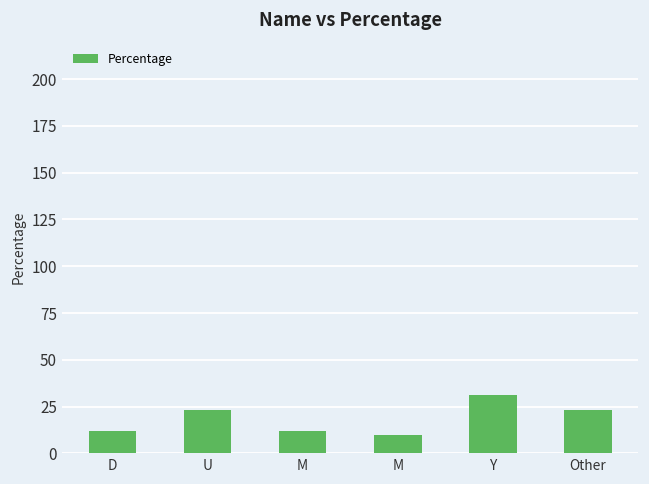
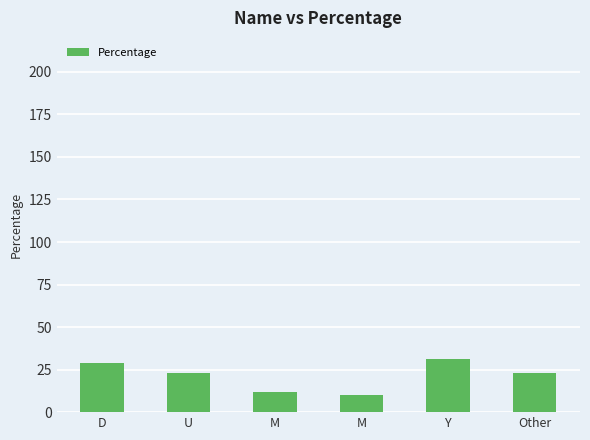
D: 12 -> 29
